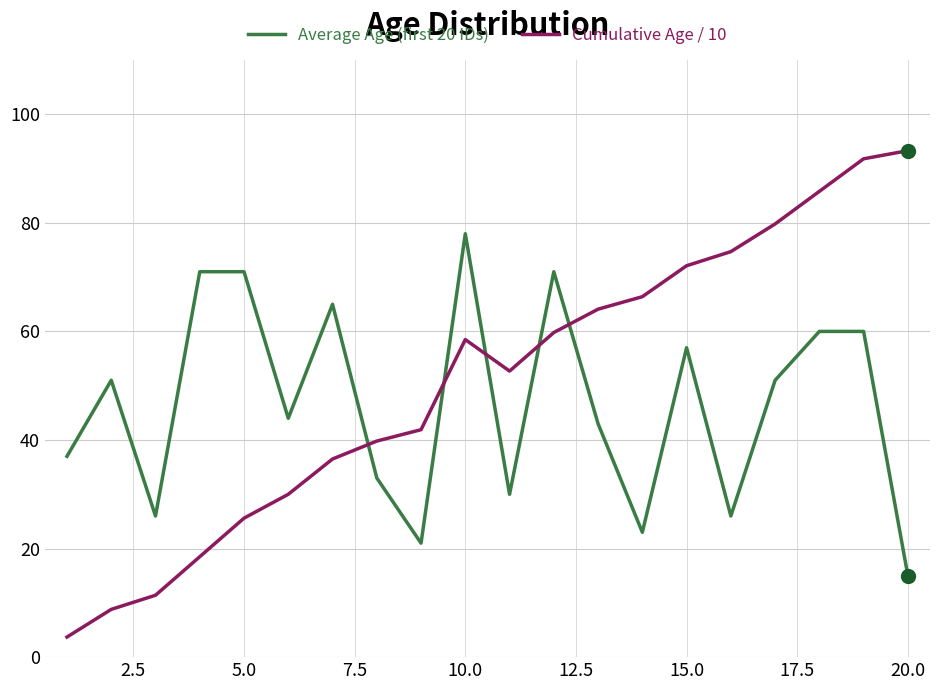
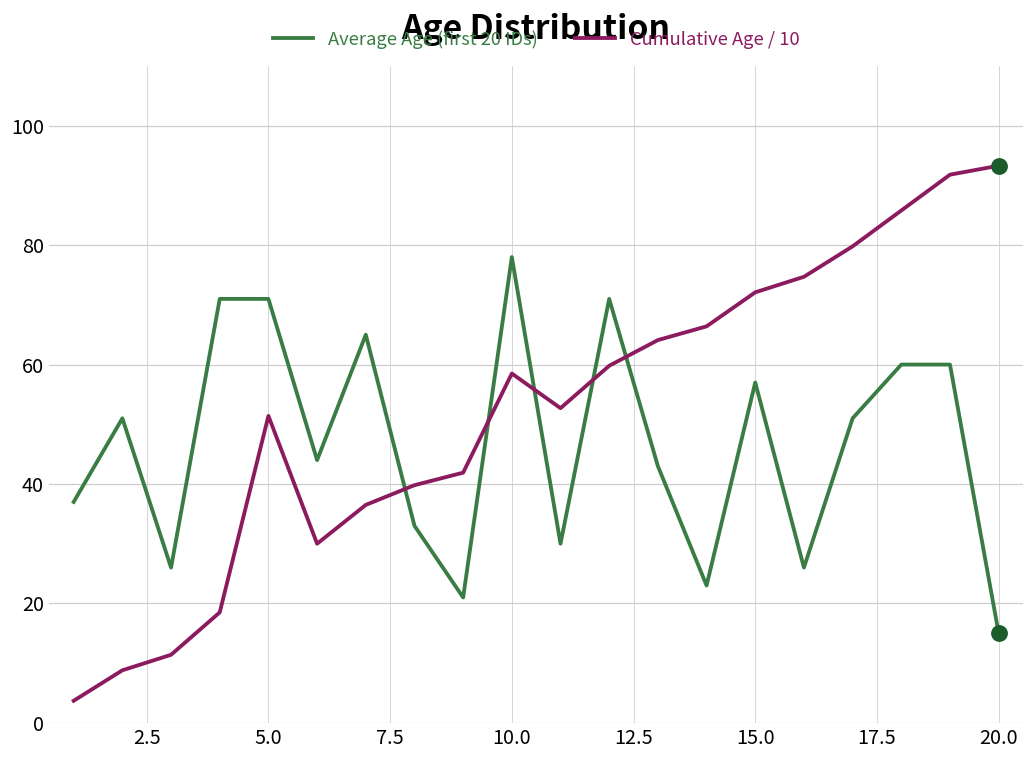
Cumulative Age / 10, 5.0: 26 -> 51
